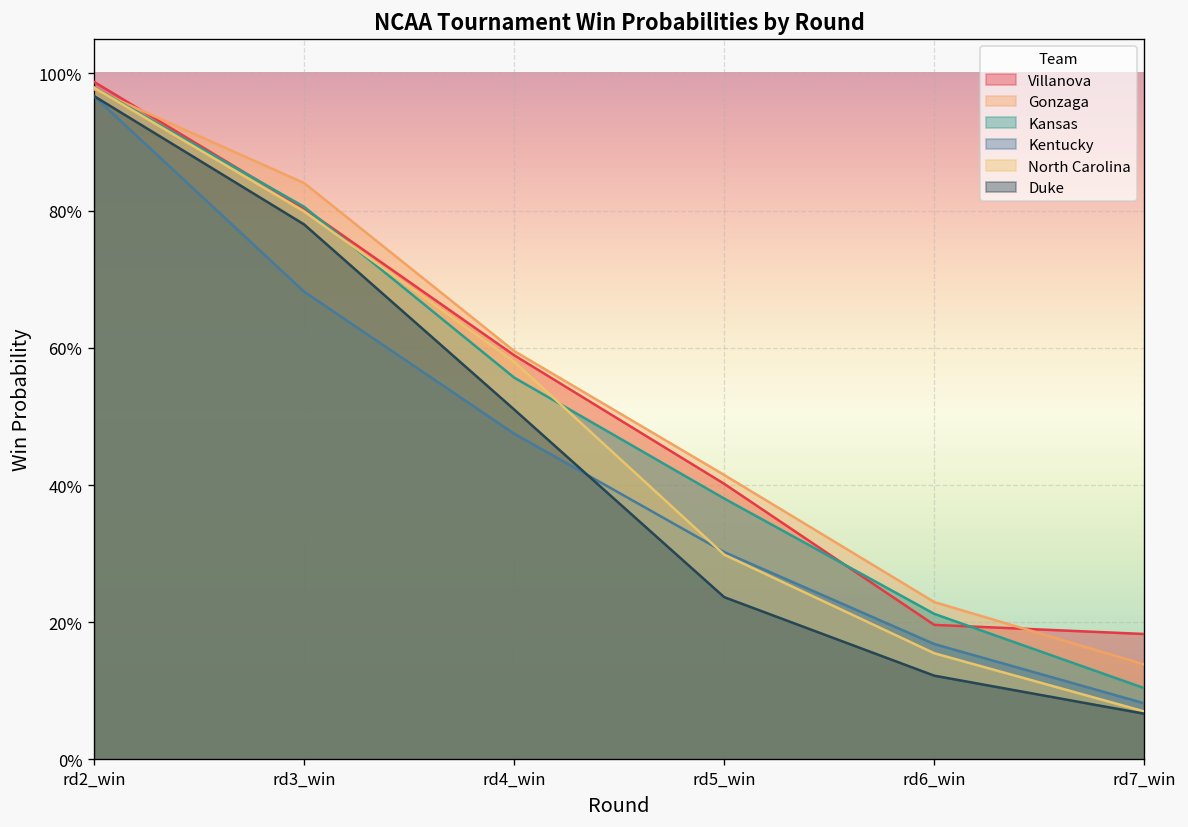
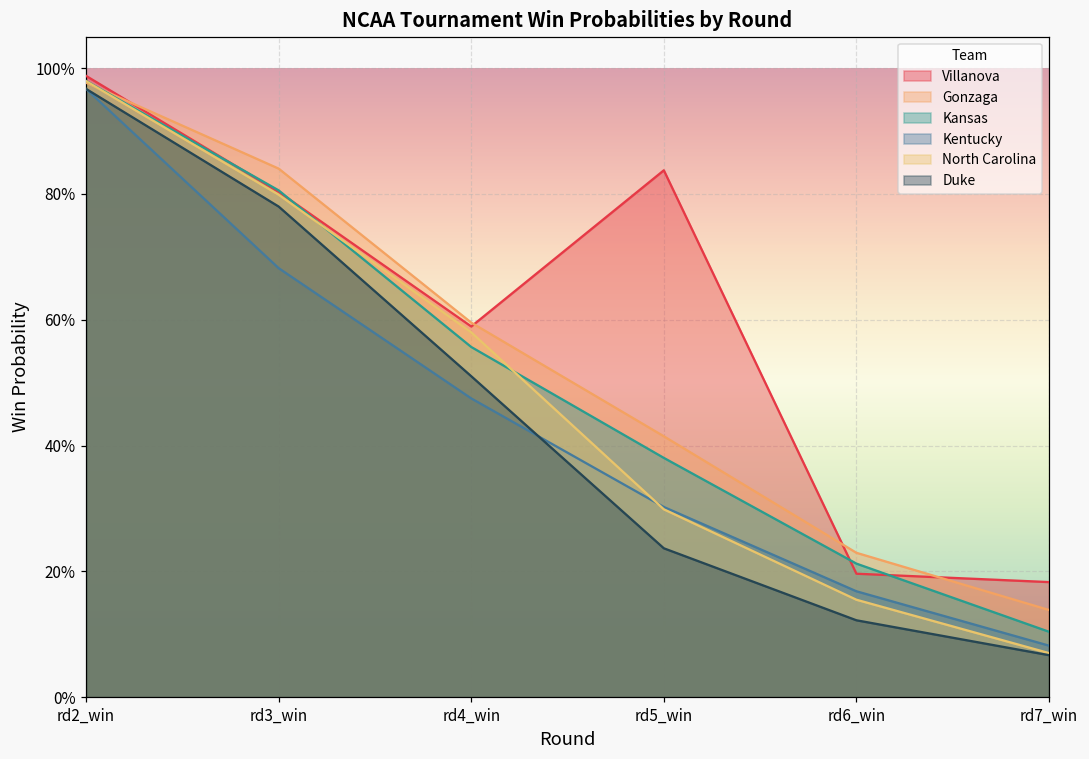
Villanova, rd5_win: 40% -> 84%
